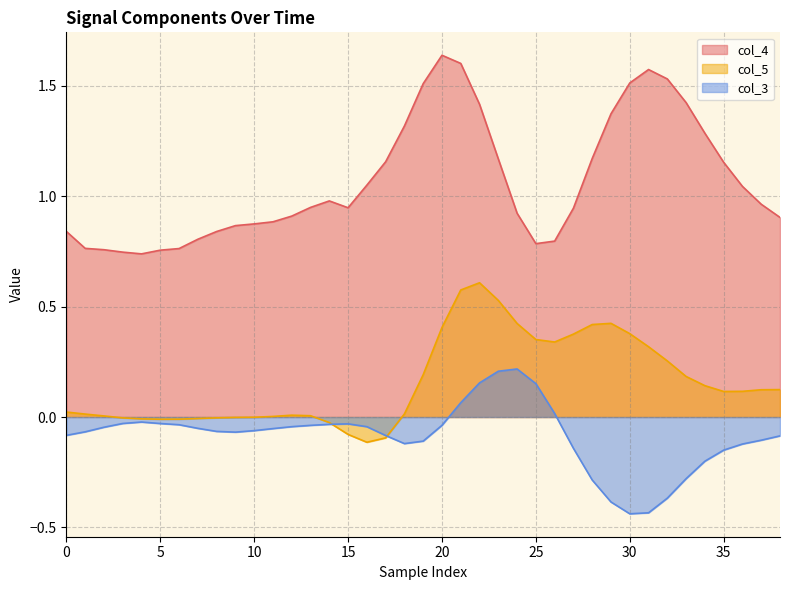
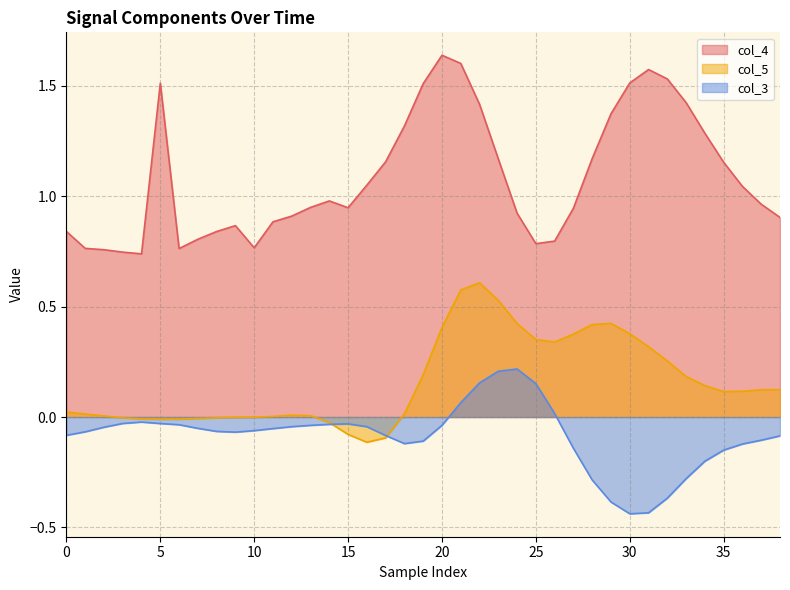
col_4, 5: 0.76 -> 1.51
col_4, 10: 0.87 -> 0.77
